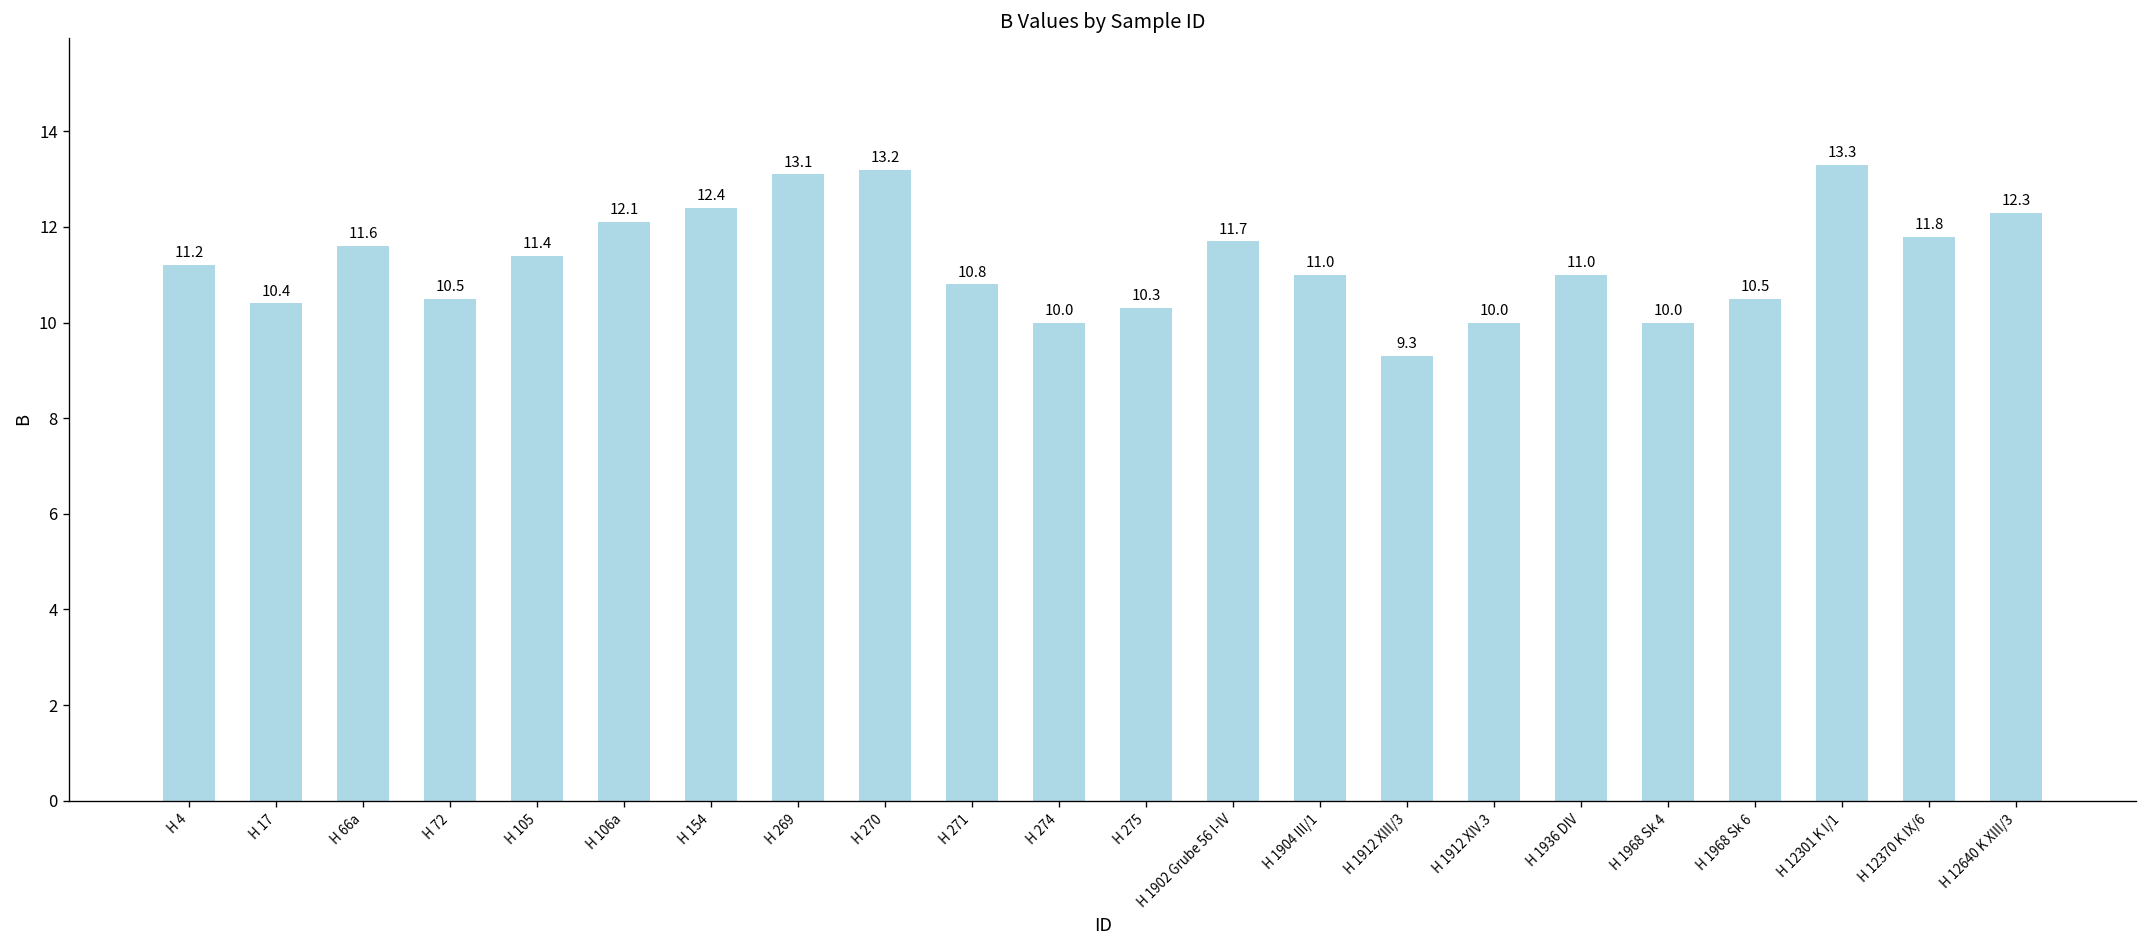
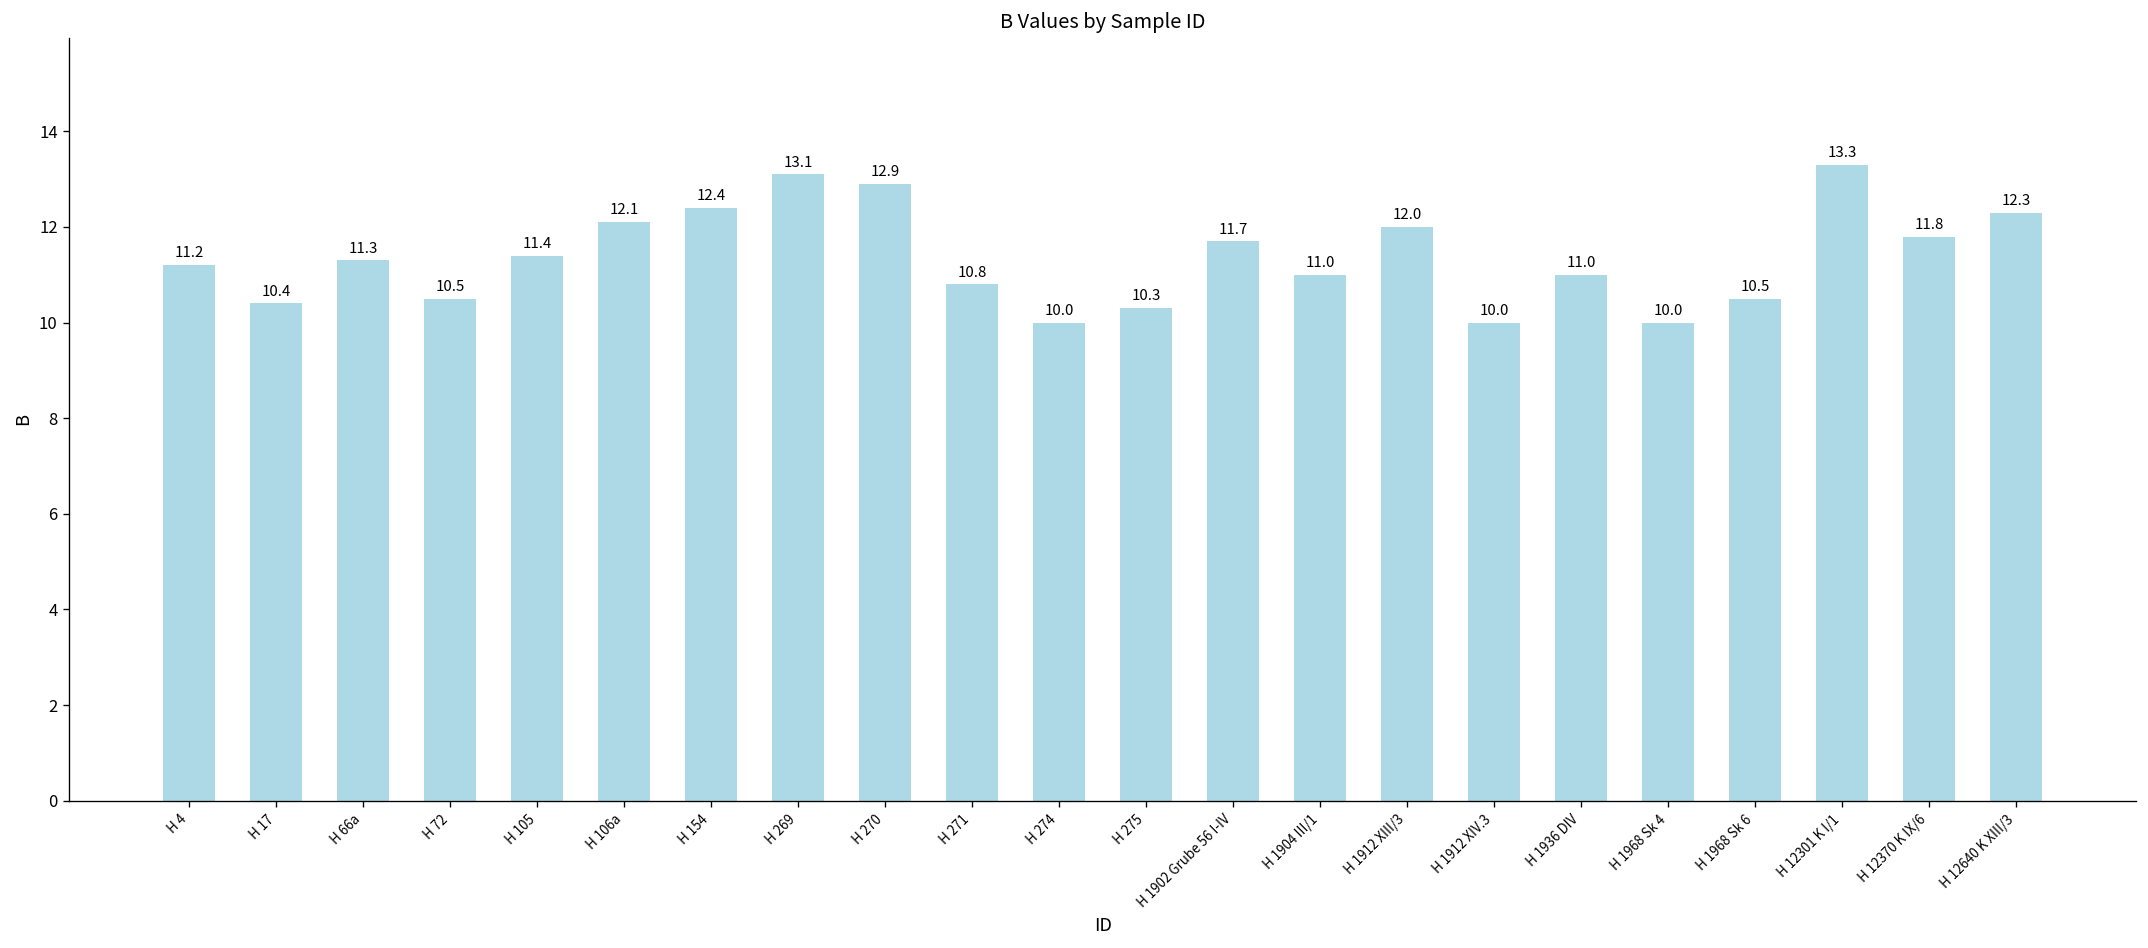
H 66a: 11.6 -> 11.3
H 270: 13.2 -> 12.9
H 1912 XIII/3: 9.3 -> 12.0
